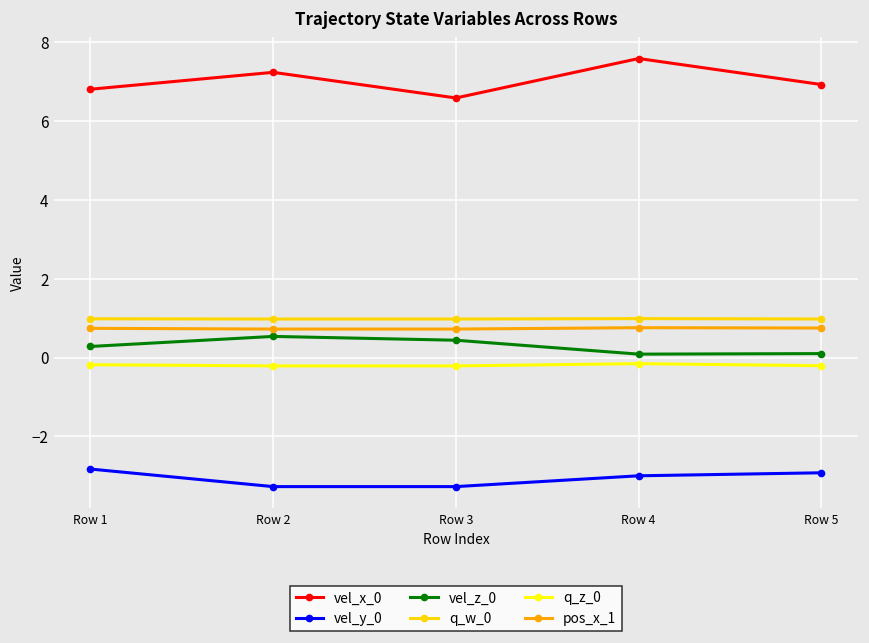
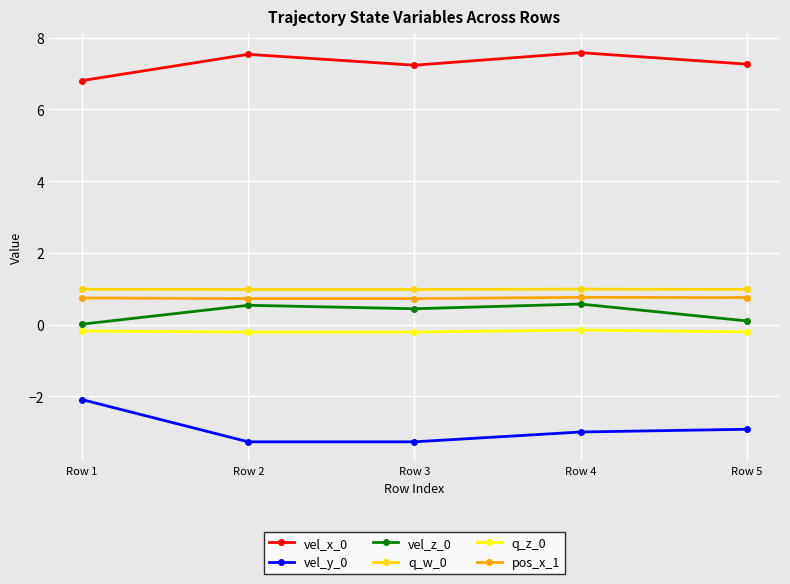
vel_y_0, Row 1: -2.8 -> -2.1
vel_z_0, Row 1: 0.3 -> 0.0
vel_x_0, Row 2: 7.2 -> 7.5
vel_x_0, Row 3: 6.6 -> 7.2
vel_z_0, Row 4: 0.1 -> 0.6
vel_x_0, Row 5: 6.9 -> 7.3
